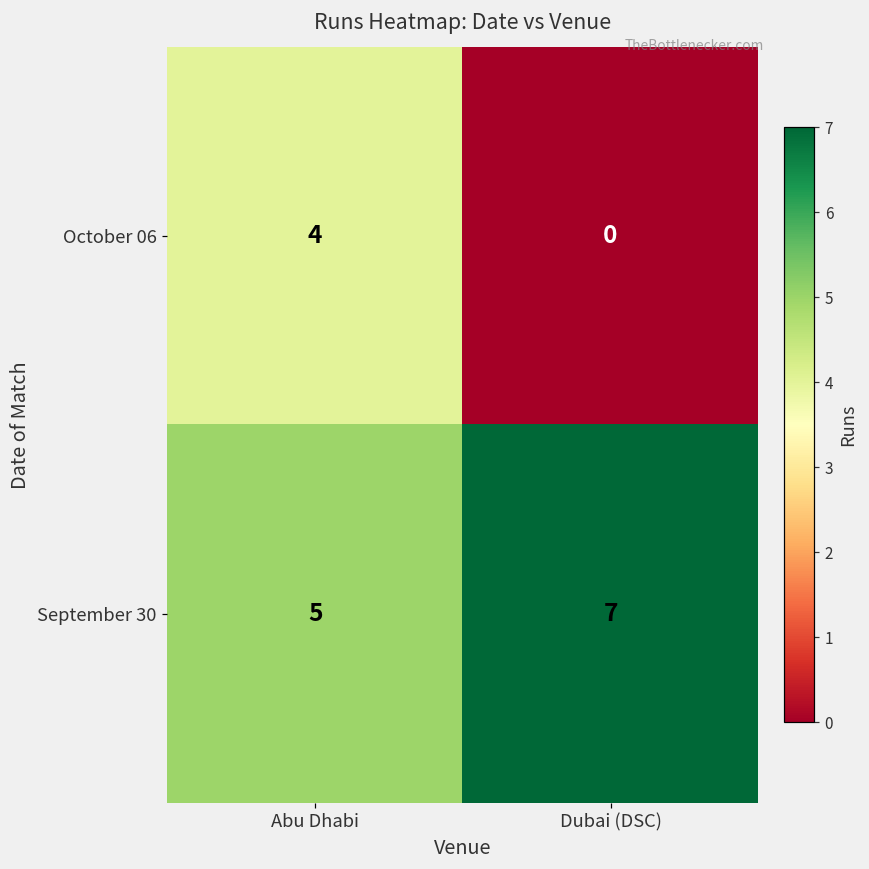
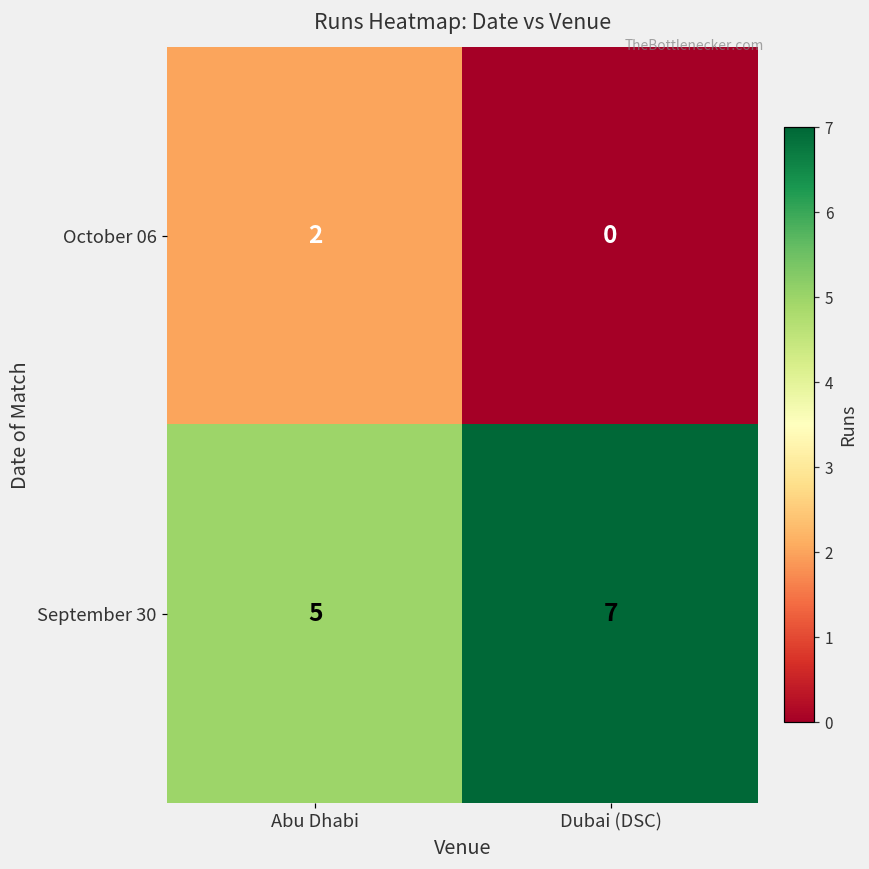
October 06, Abu Dhabi: 4 -> 2
